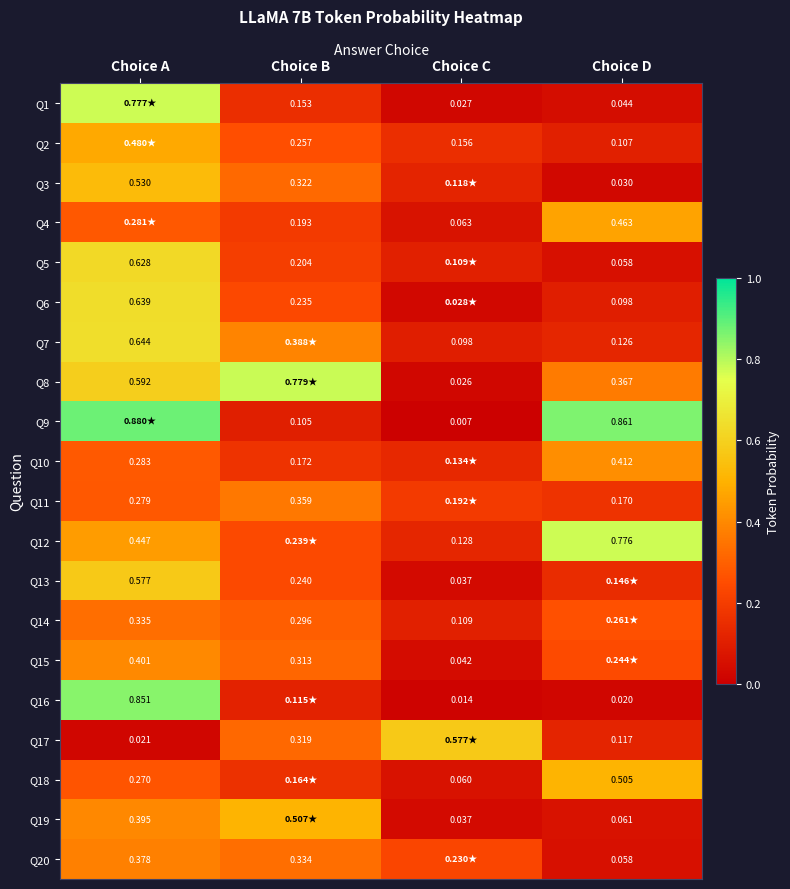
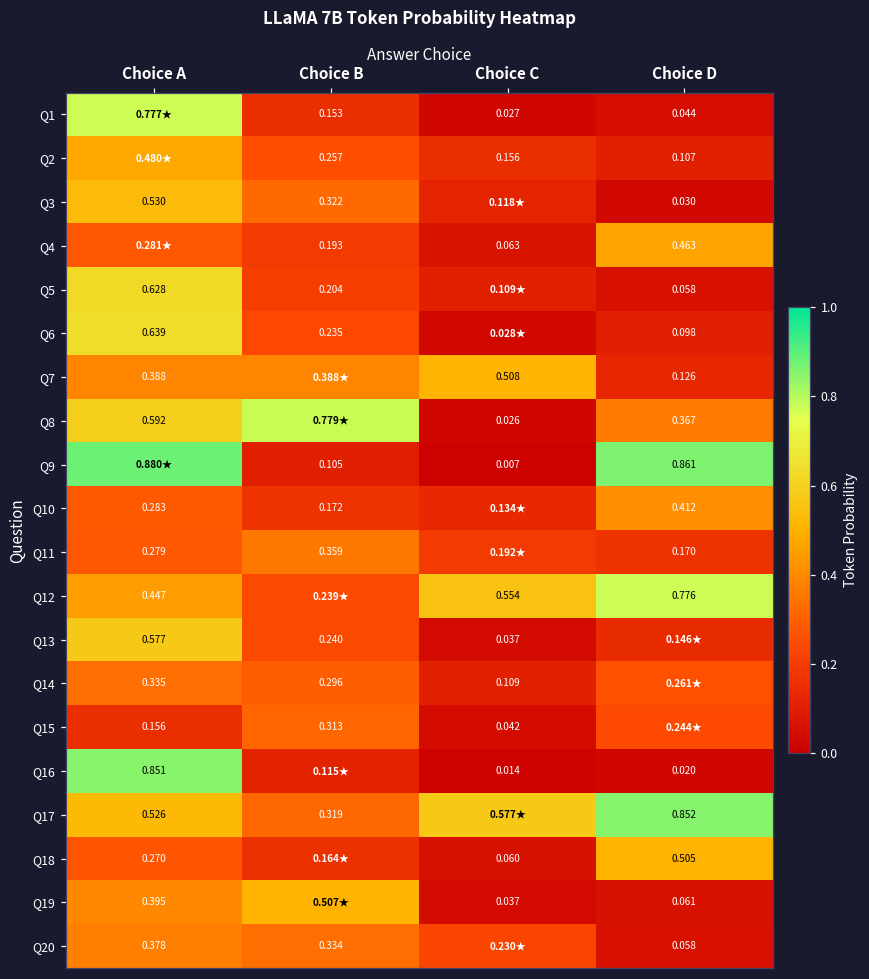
Q7, Choice A: 0.644 -> 0.388
Q7, Choice C: 0.098 -> 0.508
Q12, Choice C: 0.128 -> 0.554
Q15, Choice A: 0.401 -> 0.156
Q17, Choice A: 0.021 -> 0.526
Q17, Choice D: 0.117 -> 0.852
